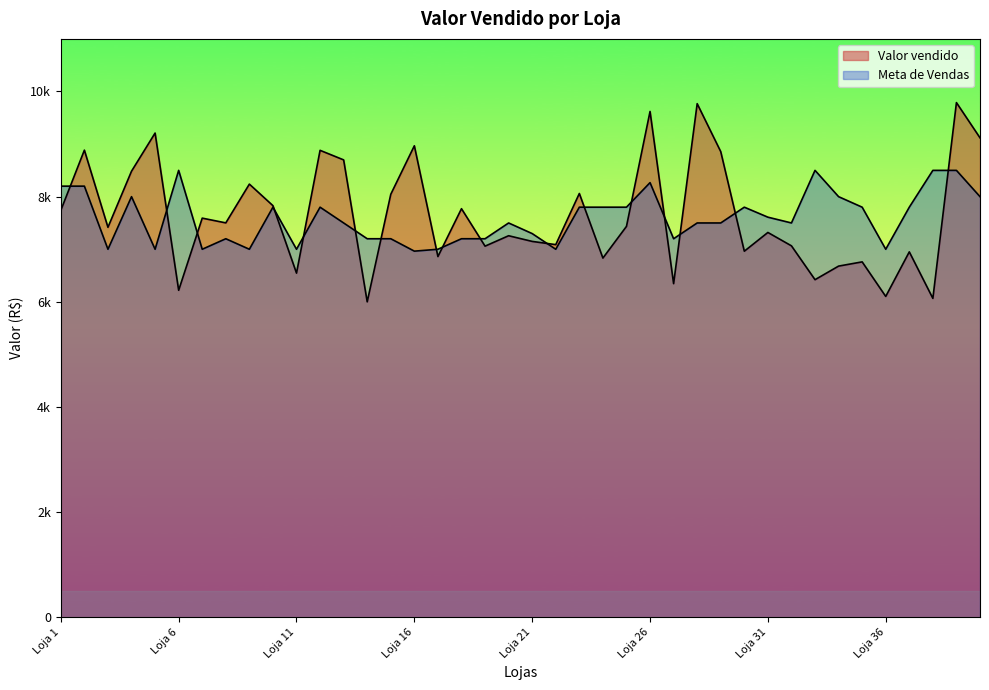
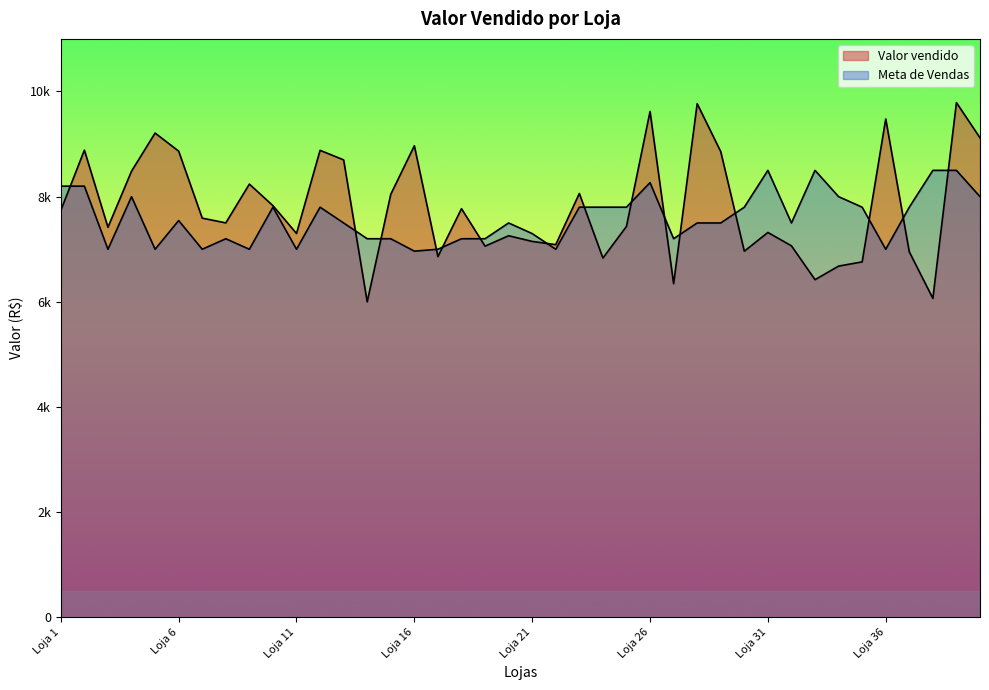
Valor vendido, Loja 6: 6200 -> 8900
Meta de Vendas, Loja 6: 8500 -> 7500
Valor vendido, Loja 11: 6500 -> 7300
Meta de Vendas, Loja 31: 7600 -> 8500
Valor vendido, Loja 36: 6100 -> 9500
